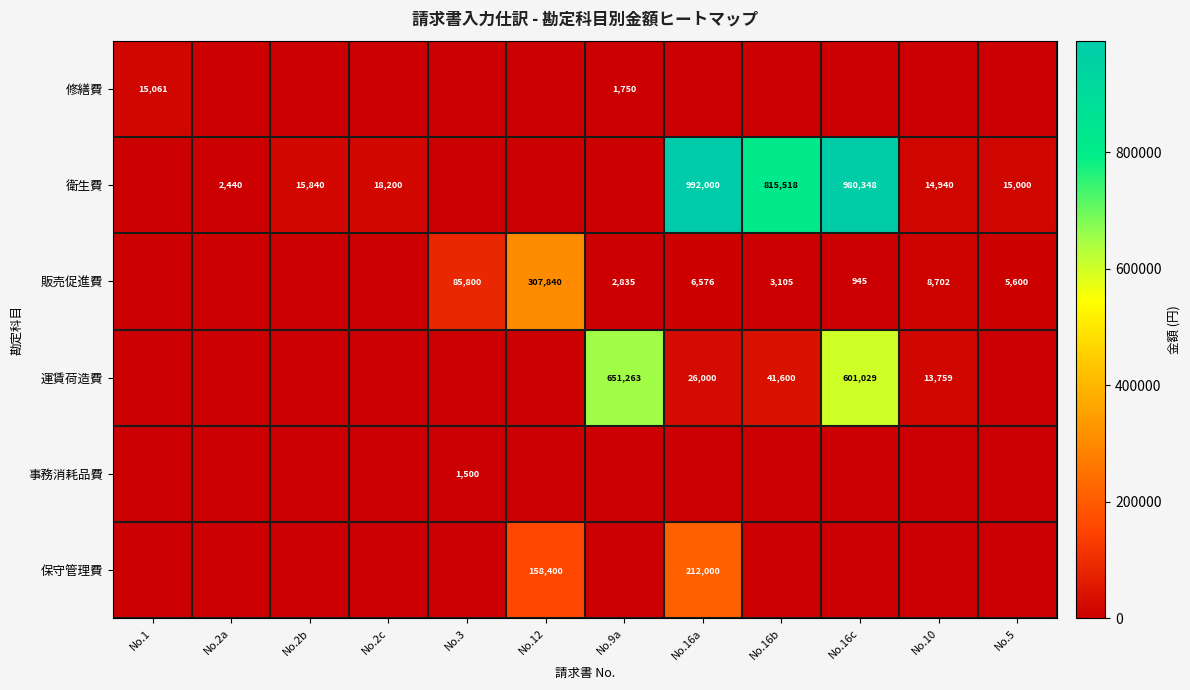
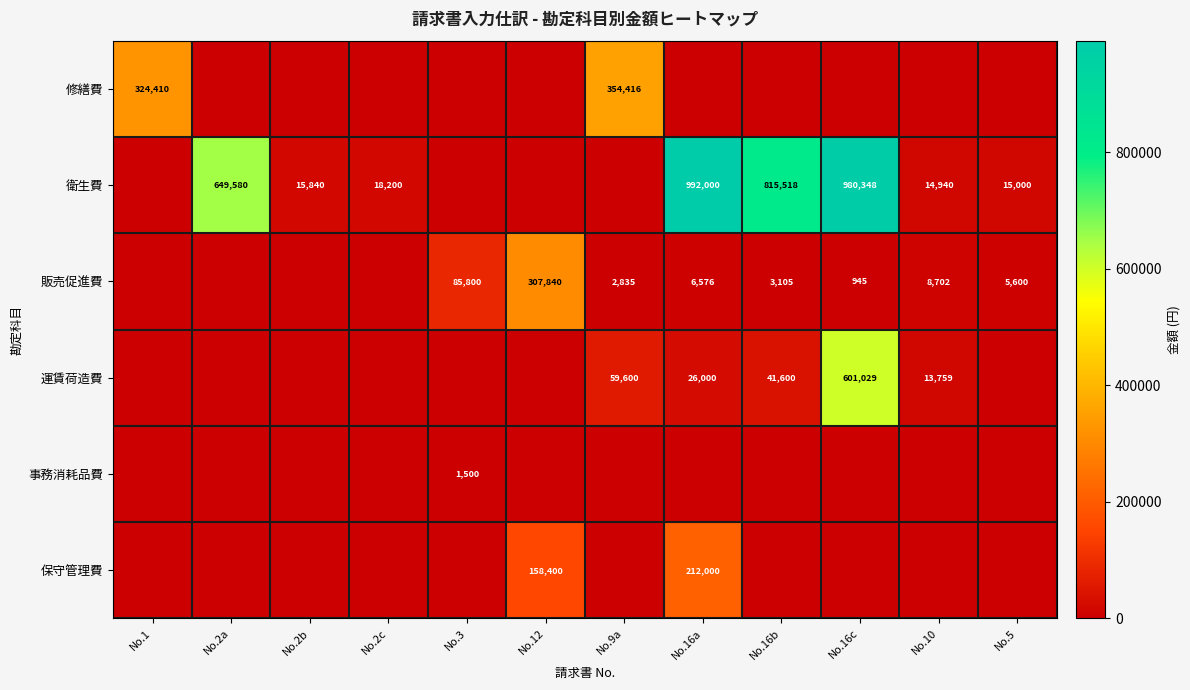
修繕費, No.1: 15,061 -> 324,410
修繕費, No.9a: 1,750 -> 354,416
衛生費, No.2a: 2,440 -> 649,580
運賃荷造費, No.9a: 651,263 -> 59,600
